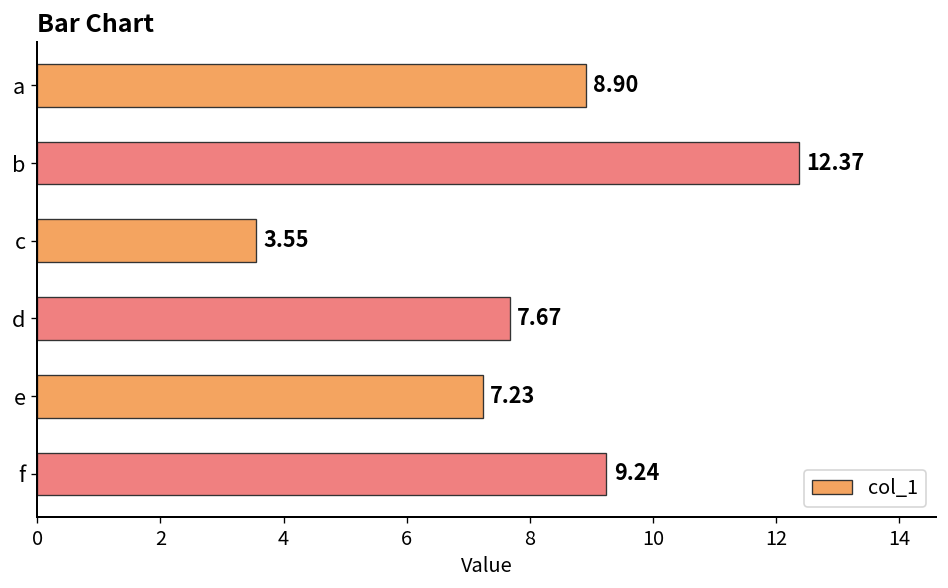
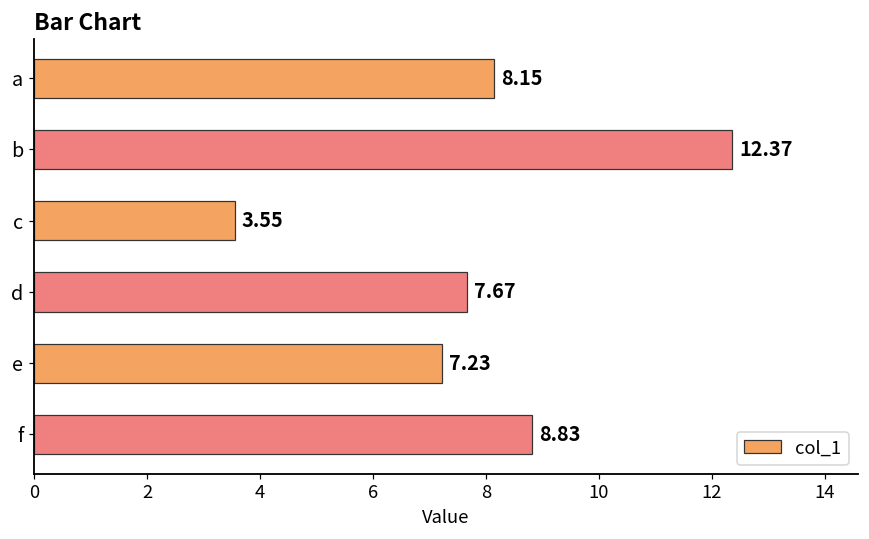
a: 8.90 -> 8.15
f: 9.24 -> 8.83
